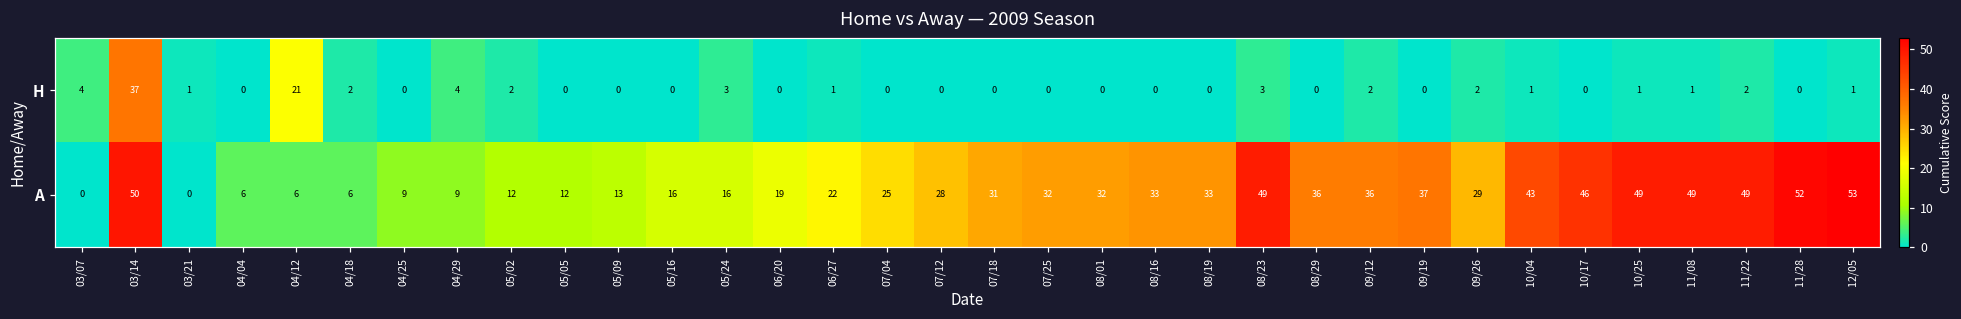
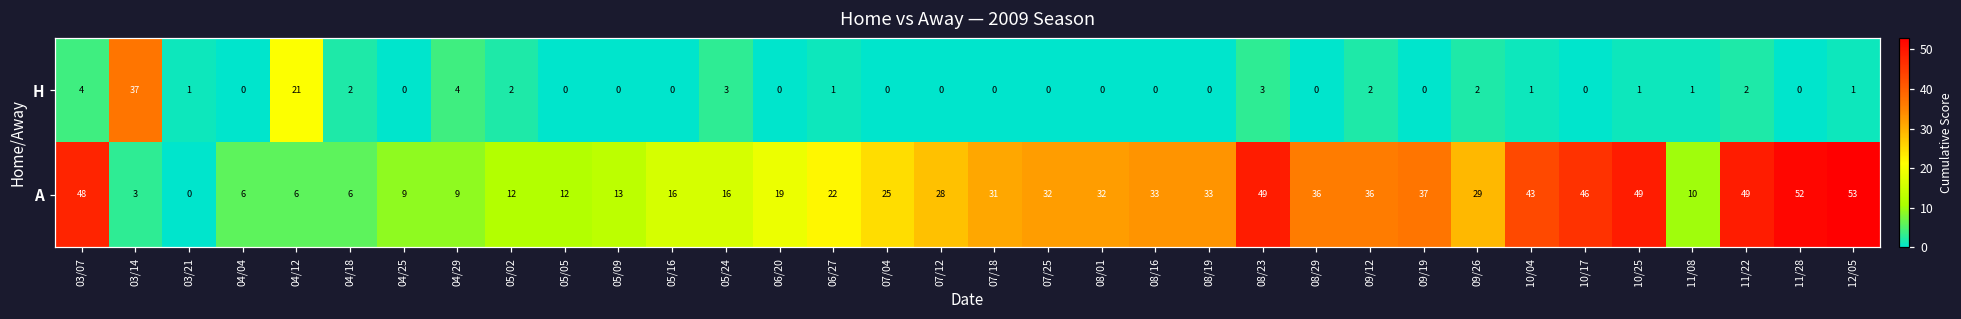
A, 03/07: 0 -> 48
A, 03/14: 50 -> 3
A, 11/08: 49 -> 10
